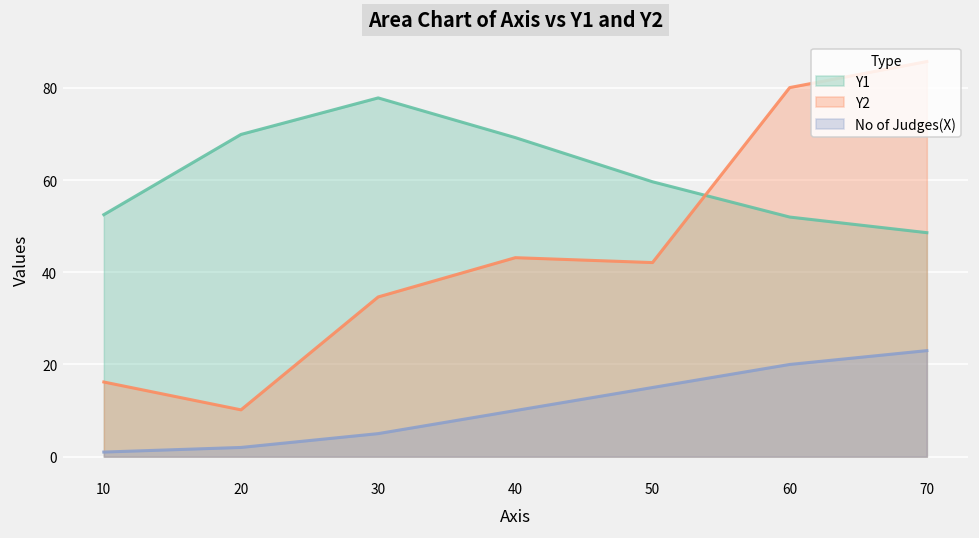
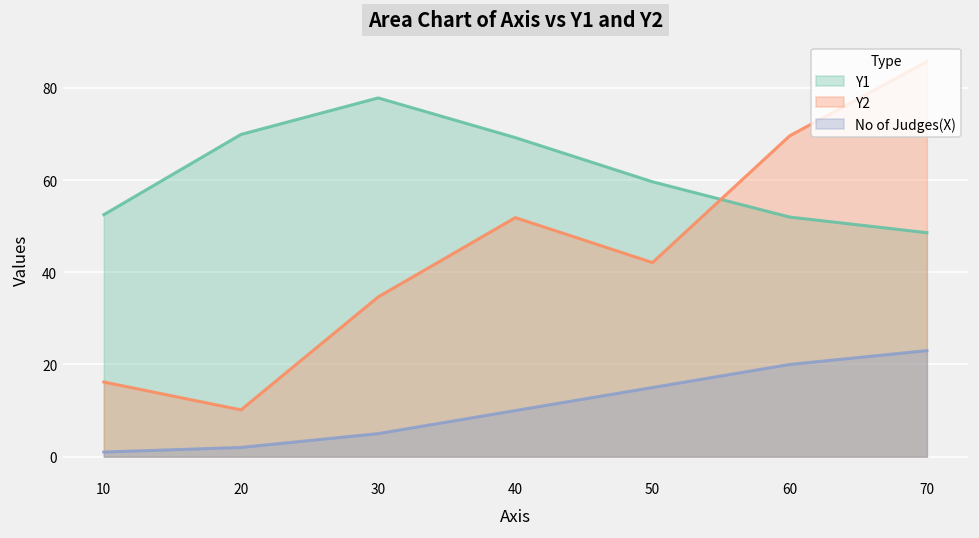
Y2, 40: 43 -> 52
Y2, 60: 80 -> 70
